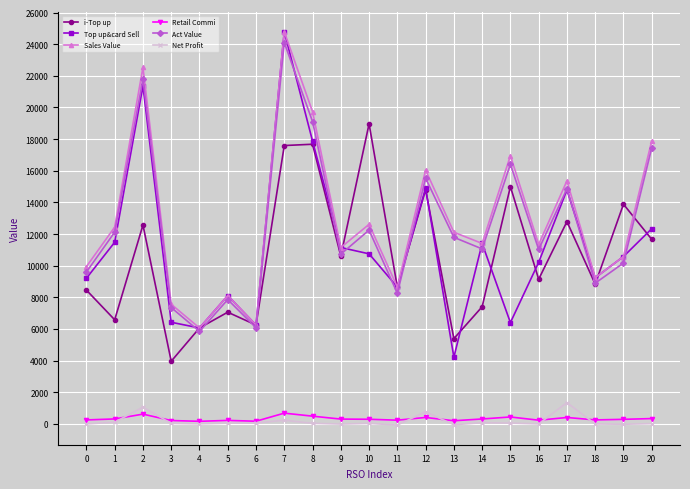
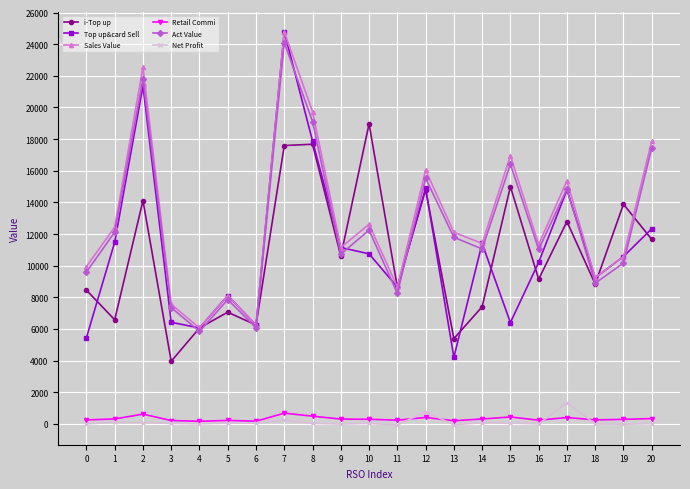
Top up&card Sell, 0: 9200 -> 5400
i-Top up, 2: 12600 -> 14100
Net Profit, 2: 1100 -> 100
